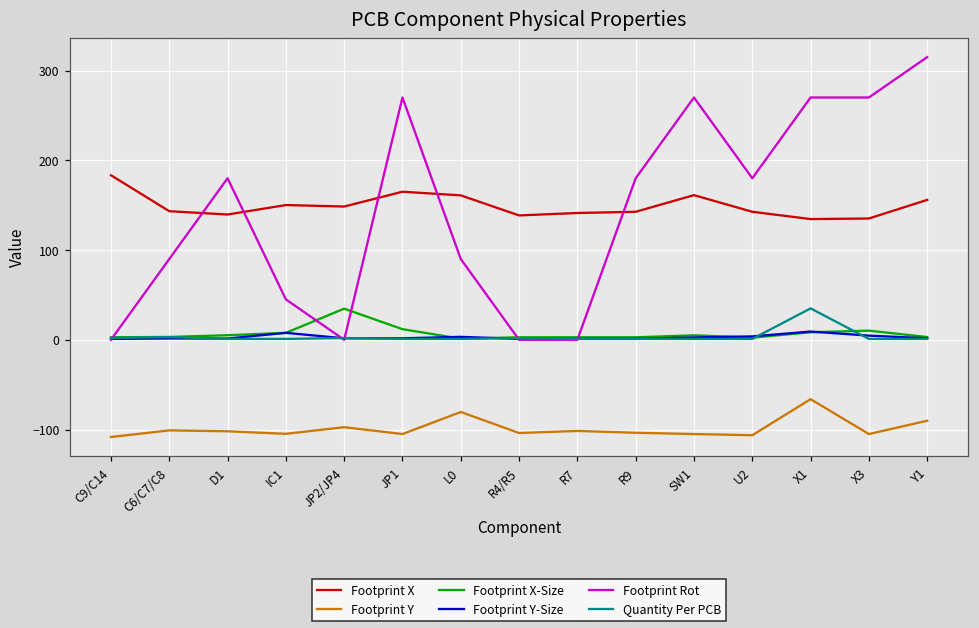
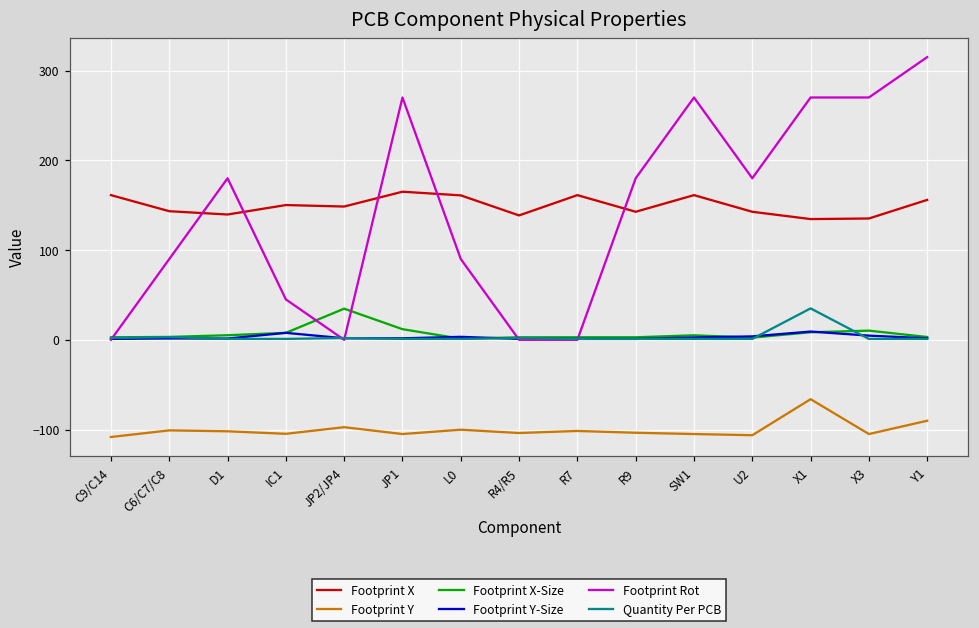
Footprint X, C9/C14: 180 -> 160
Footprint Y, L0: -80 -> -100
Footprint X, R7: 140 -> 160
